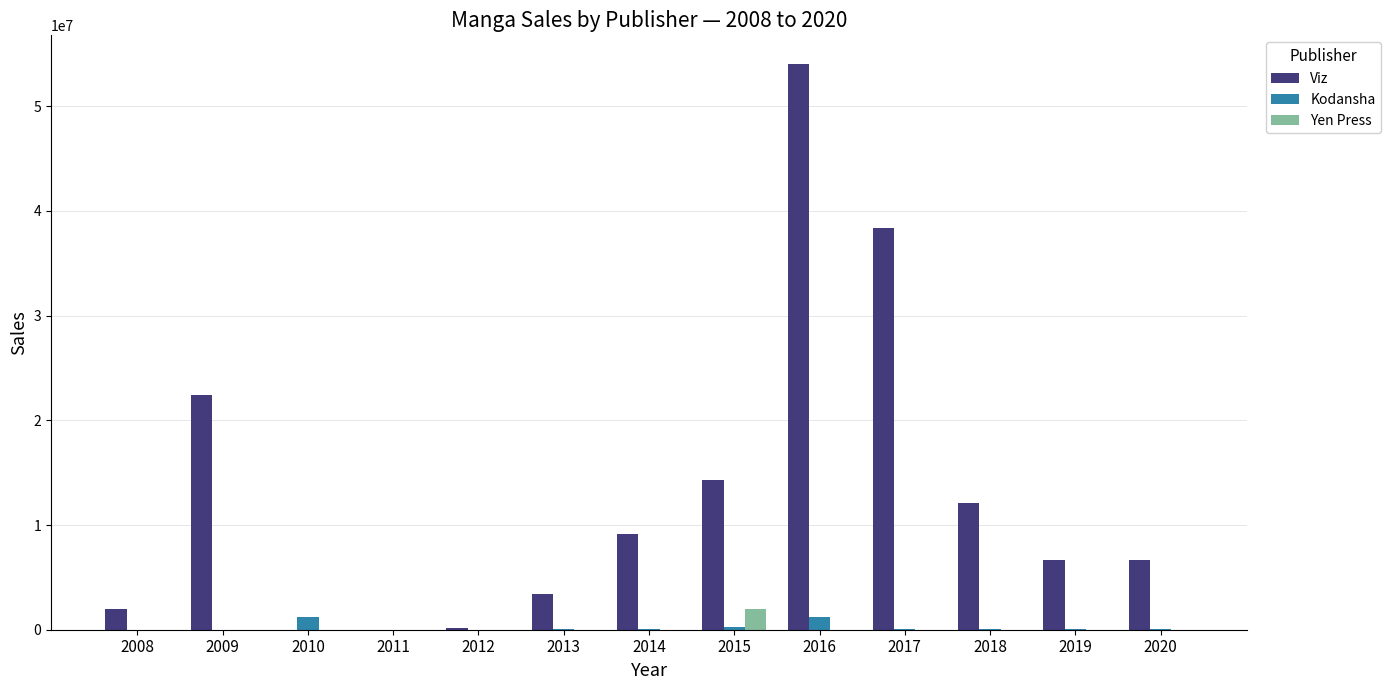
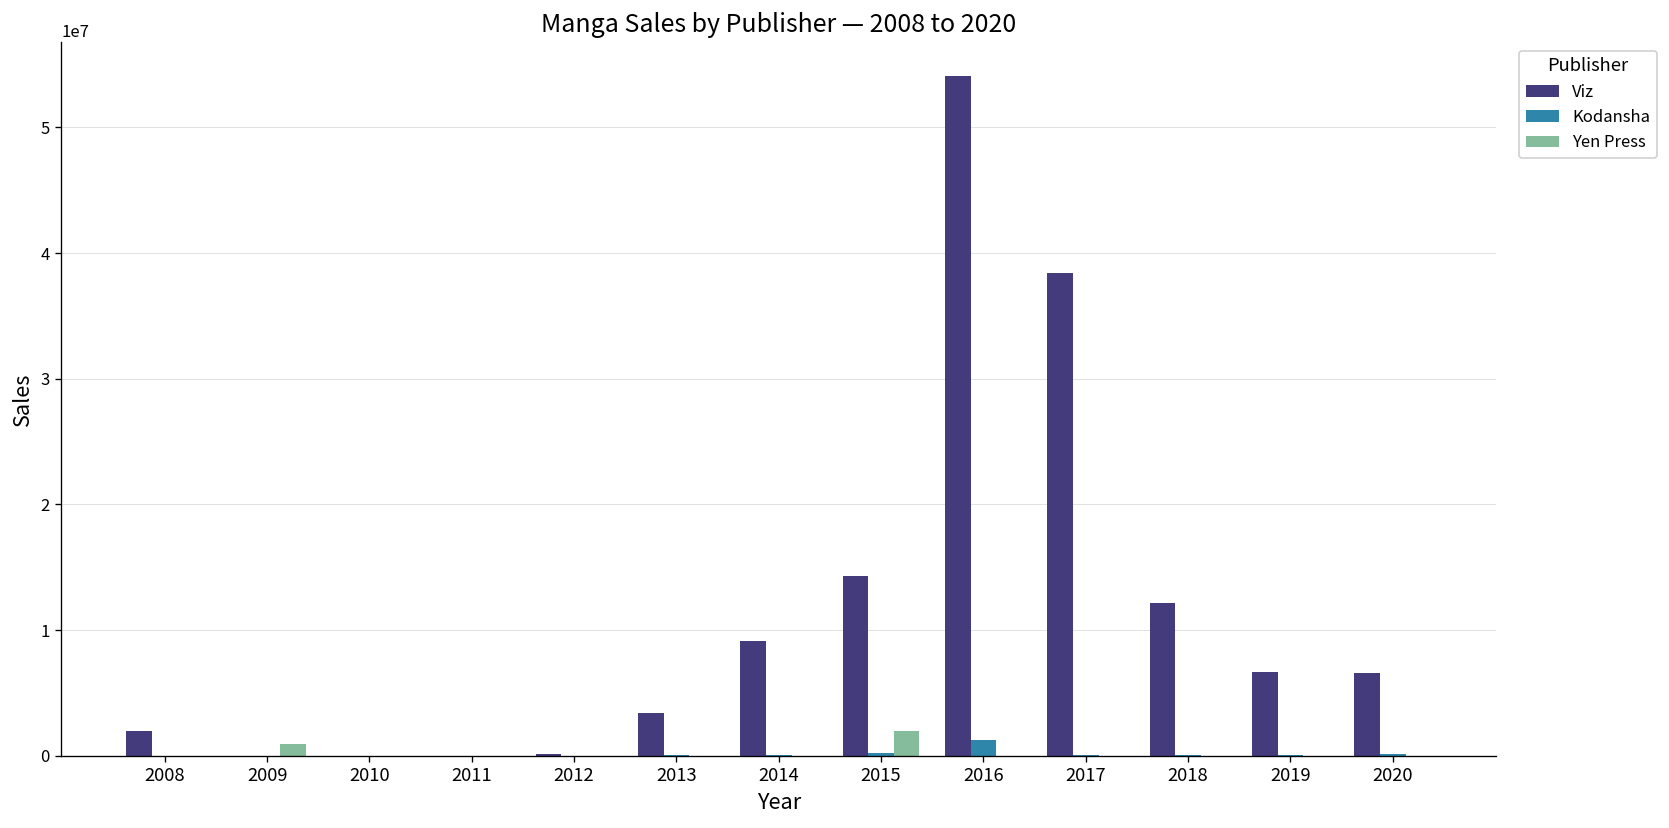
Viz, 2009: 22500000 -> 0
Yen Press, 2009: 0 -> 900000
Kodansha, 2010: 1300000 -> 0
